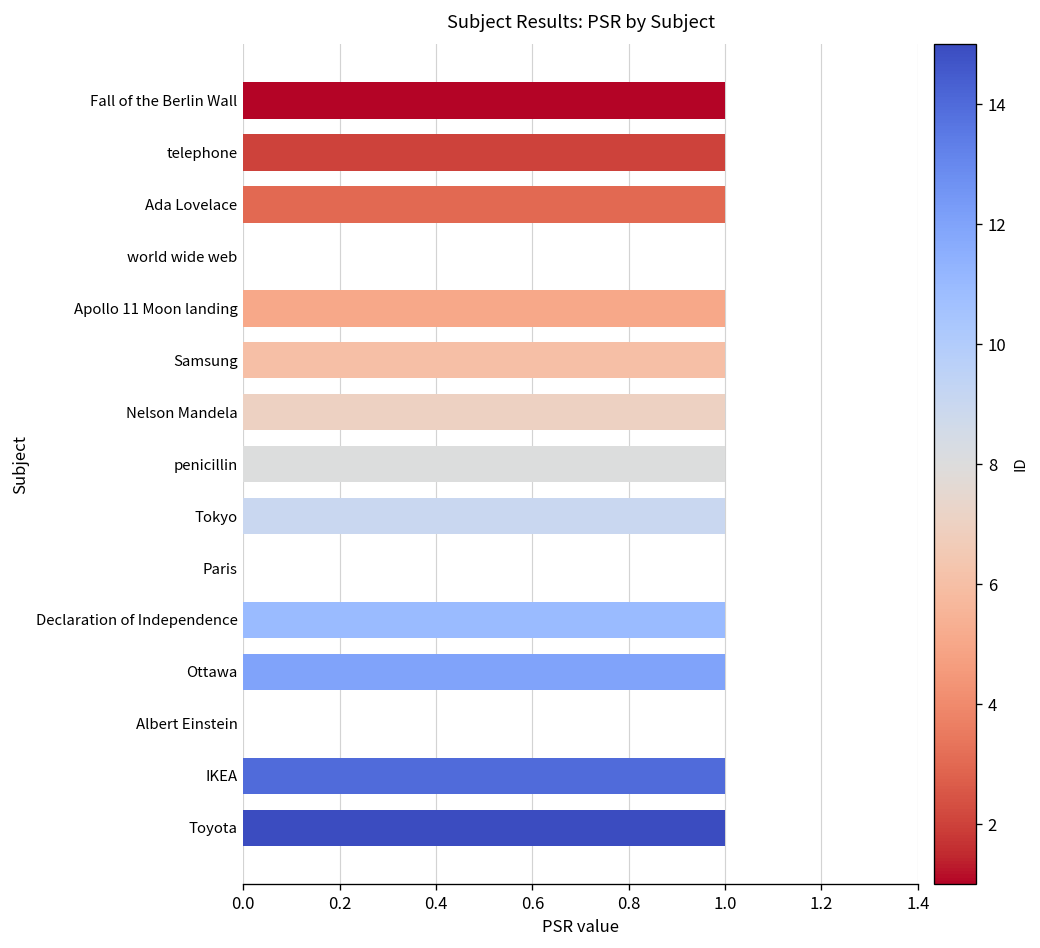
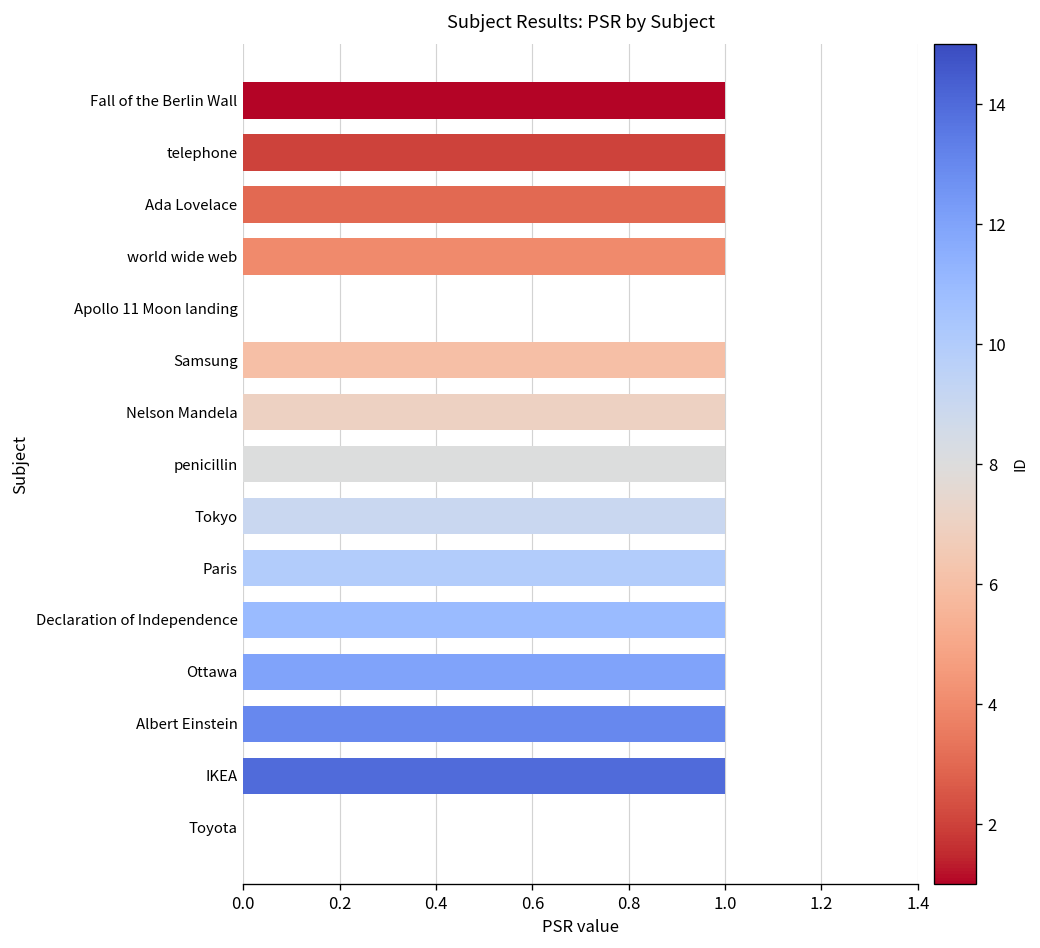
world wide web: 0 -> 1
Apollo 11 Moon landing: 1 -> 0
Paris: 0 -> 1
Albert Einstein: 0 -> 1
Toyota: 1 -> 0
